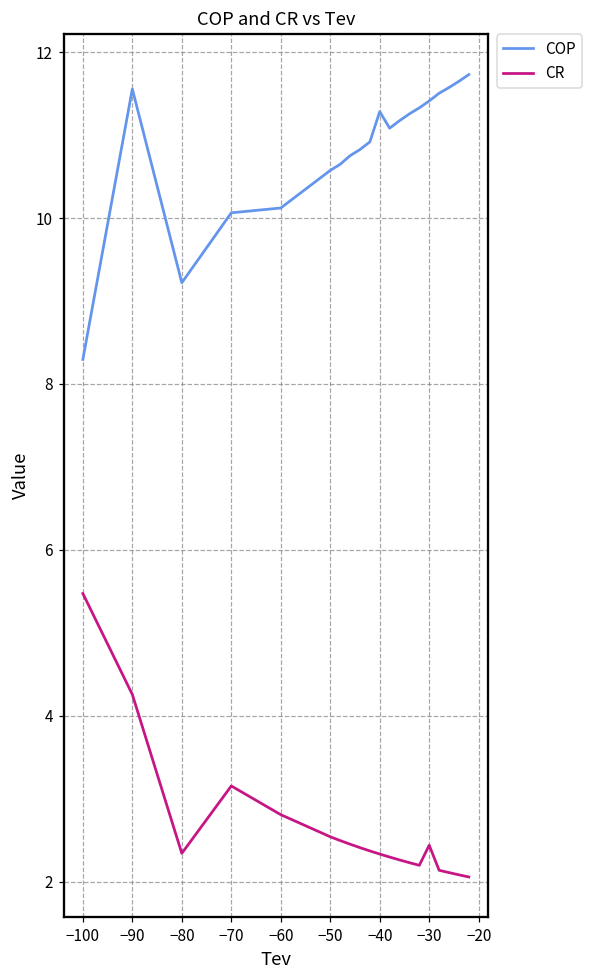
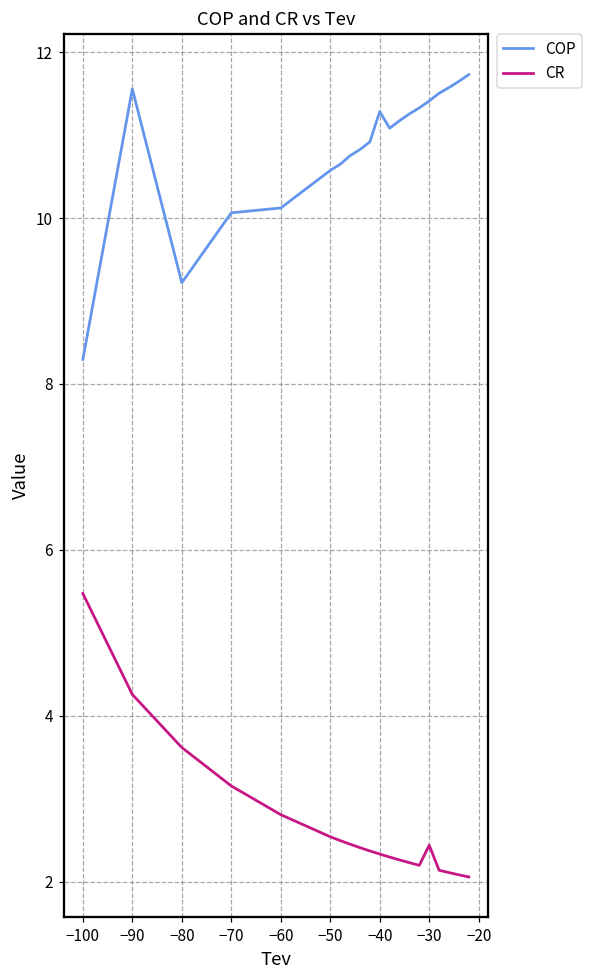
CR, −80: 2.3 -> 3.6
